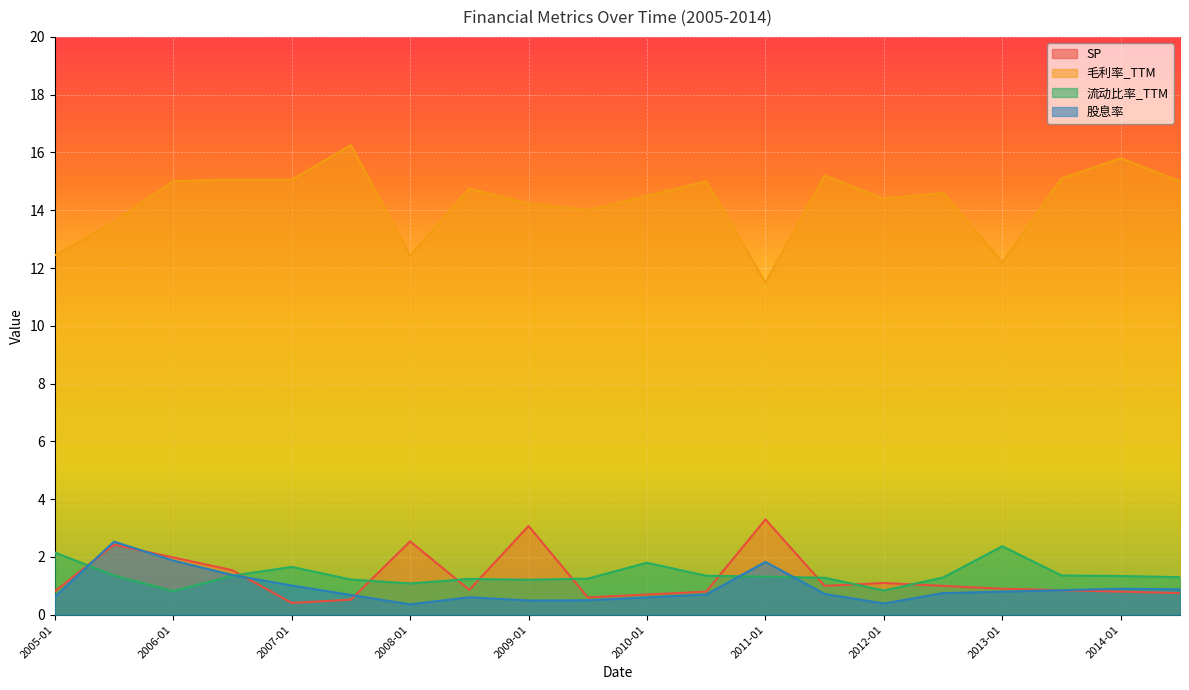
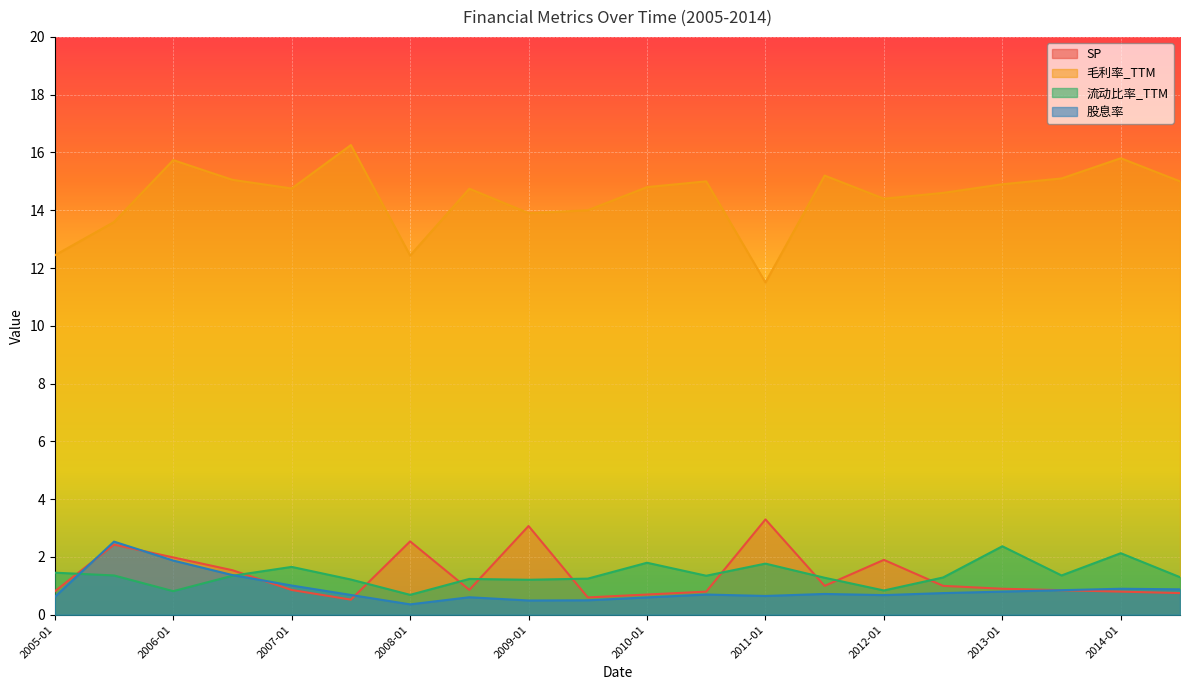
流动比率_TTM, 2005-01: 2.2 -> 1.5
毛利率_TTM, 2006-01: 15.0 -> 15.7
SP, 2007-01: 0.4 -> 0.9
毛利率_TTM, 2007-01: 15.1 -> 14.8
流动比率_TTM, 2008-01: 1.1 -> 0.7
毛利率_TTM, 2009-01: 14.2 -> 13.9
毛利率_TTM, 2010-01: 14.5 -> 14.8
流动比率_TTM, 2011-01: 1.3 -> 1.8
股息率, 2011-01: 1.8 -> 0.7
SP, 2012-01: 1.1 -> 1.9
股息率, 2012-01: 0.4 -> 0.7
毛利率_TTM, 2013-01: 12.2 -> 14.9
流动比率_TTM, 2014-01: 1.3 -> 2.1
